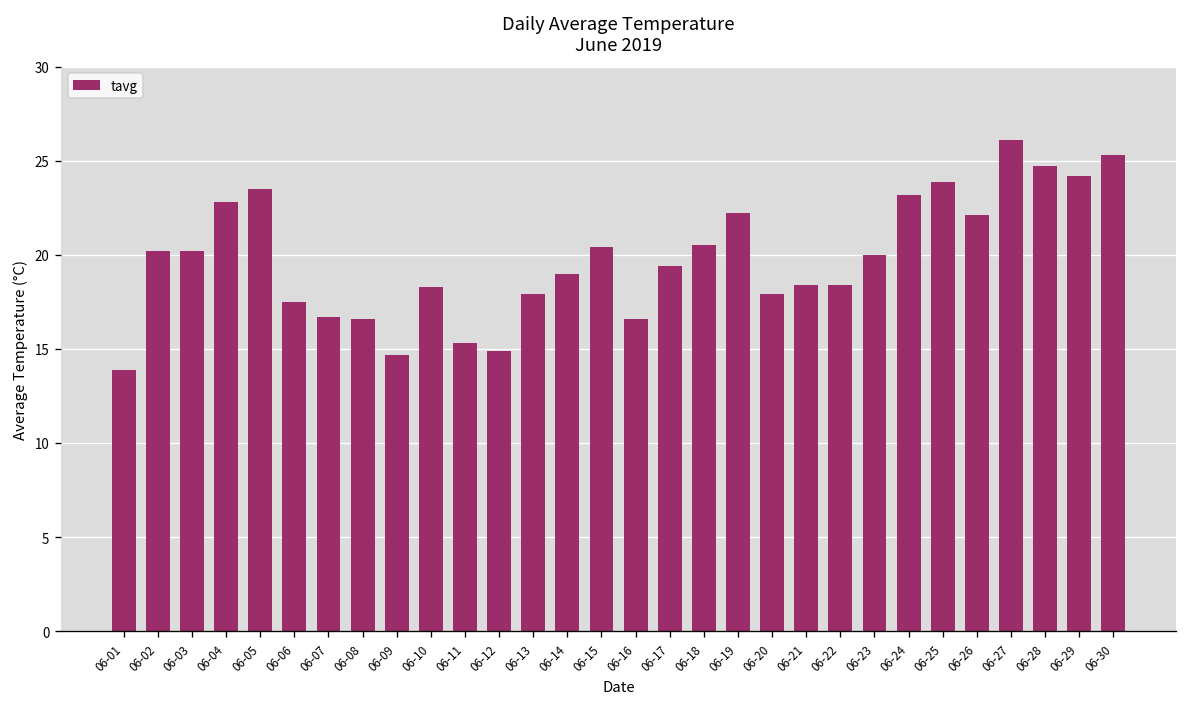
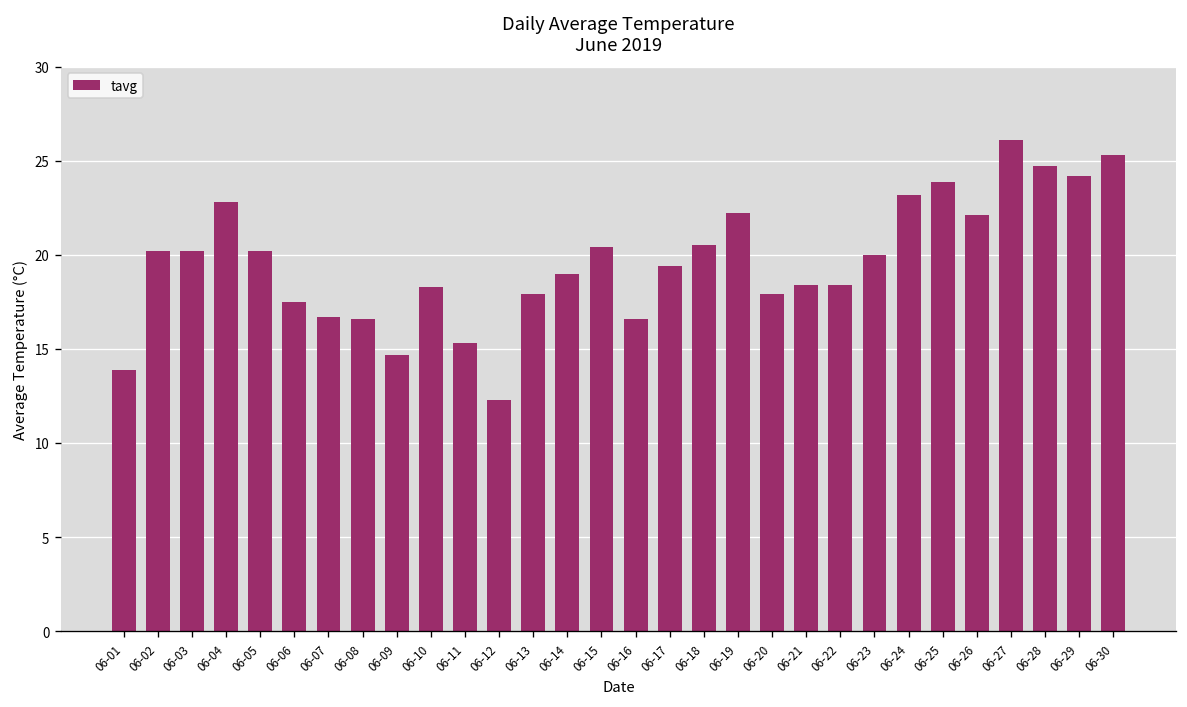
06-05: 23.5 -> 20.2
06-12: 14.9 -> 12.3
